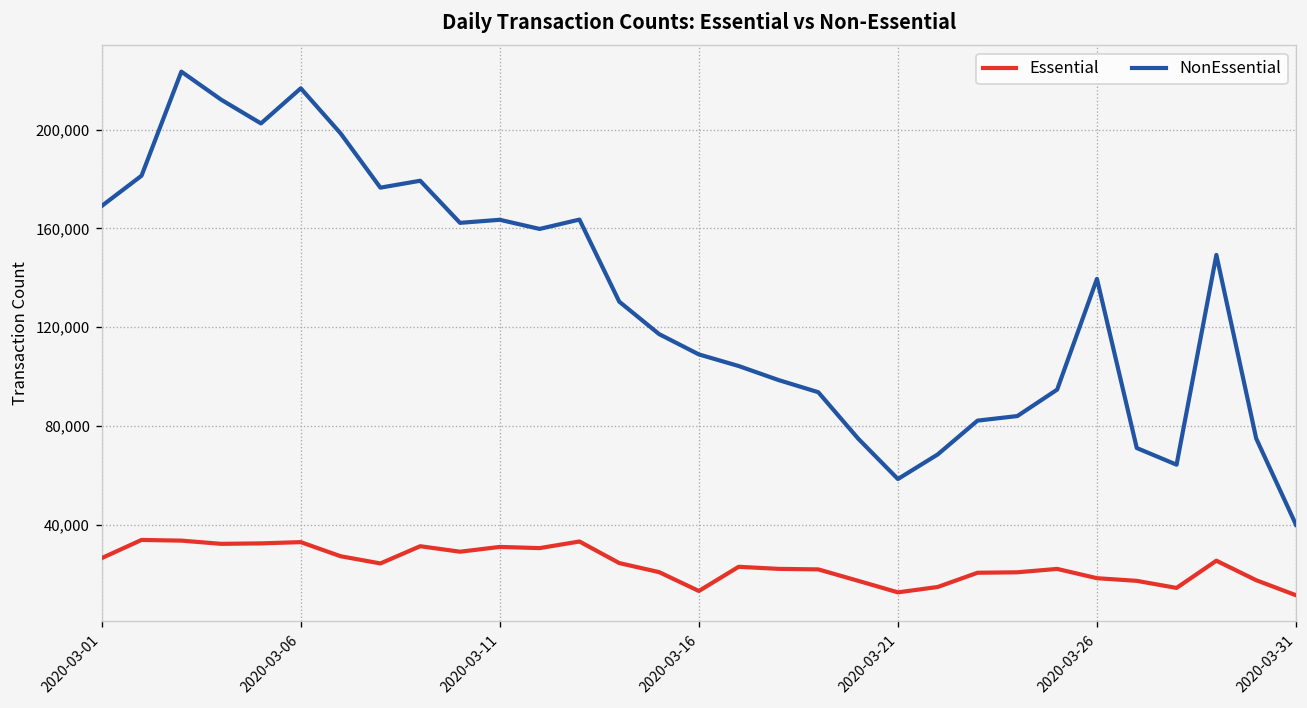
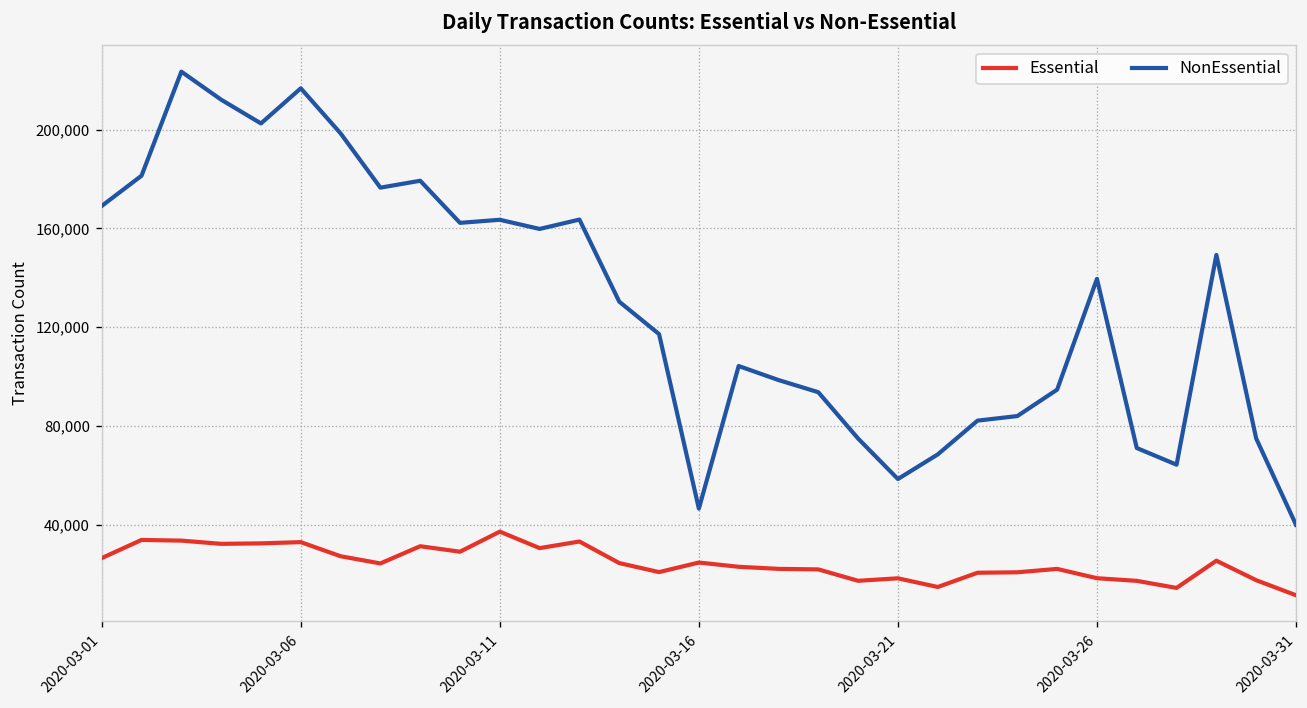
Essential, 2020-03-11: 31,000 -> 37,000
Essential, 2020-03-16: 13,000 -> 25,000
NonEssential, 2020-03-16: 109,000 -> 47,000
Essential, 2020-03-21: 13,000 -> 18,000
